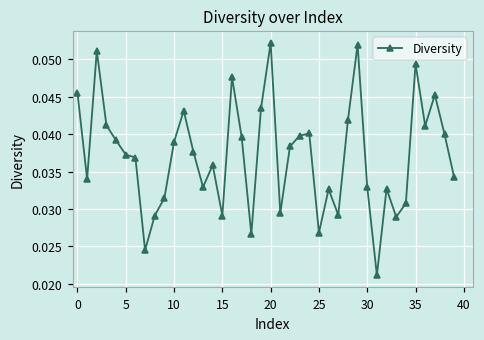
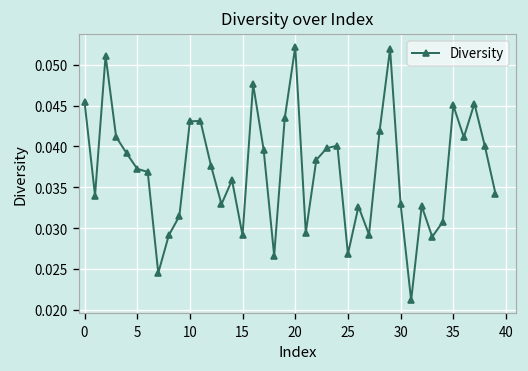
10: 0.039 -> 0.043
35: 0.049 -> 0.045
